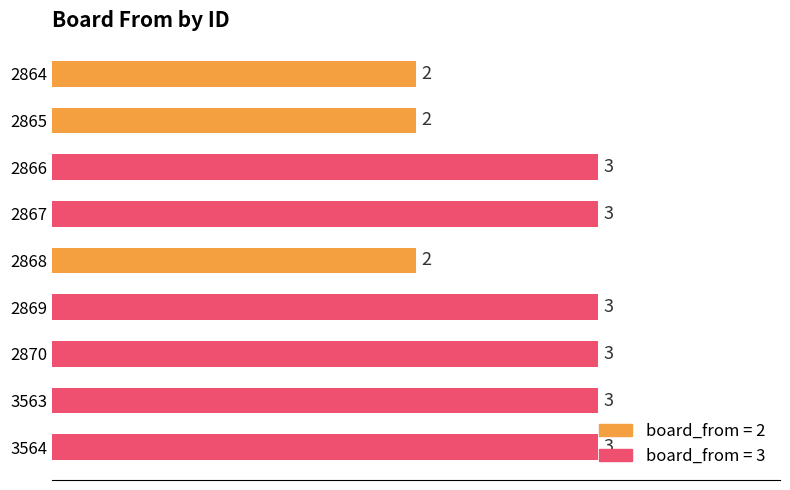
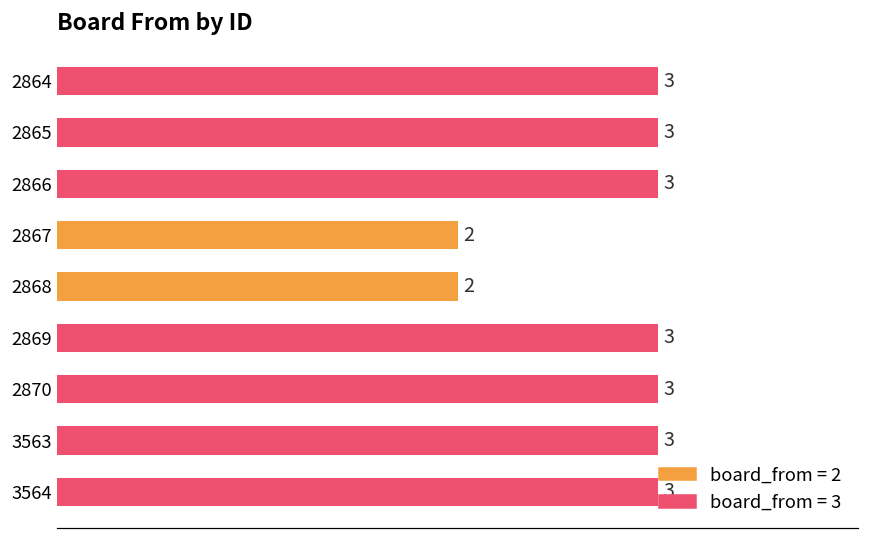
2864: 2 -> 3
2865: 2 -> 3
2867: 3 -> 2
